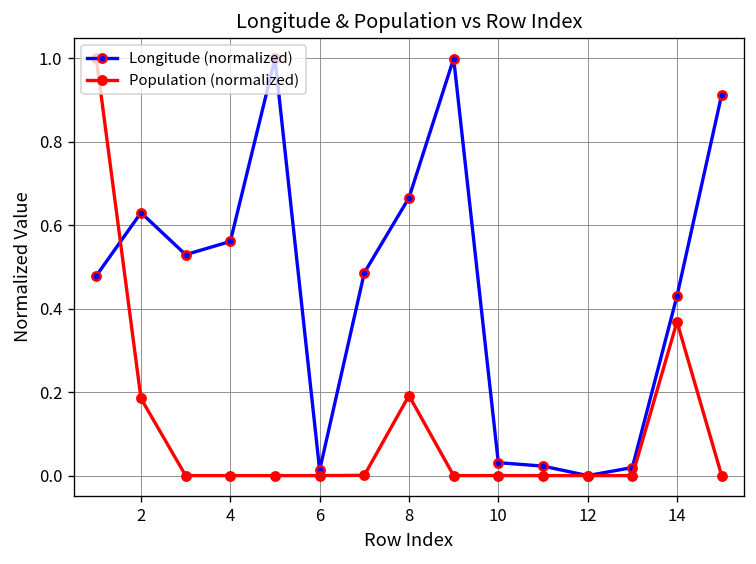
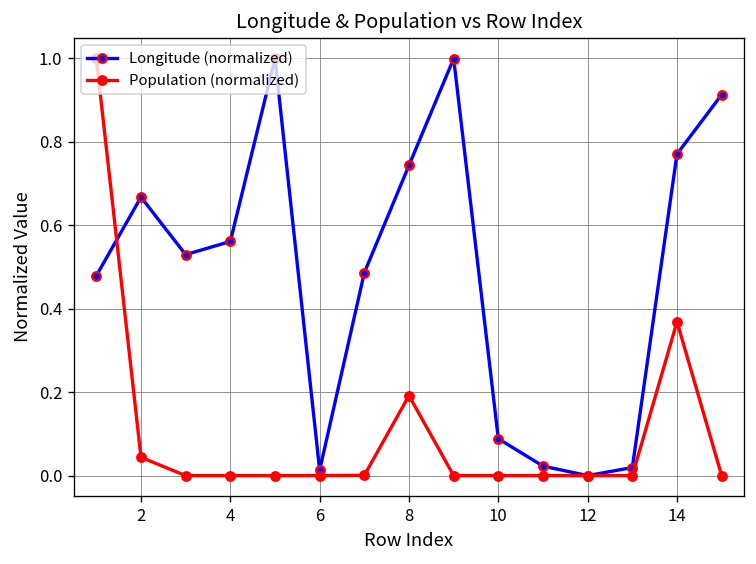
Longitude (normalized), 2: 0.63 -> 0.67
Population (normalized), 2: 0.18 -> 0.04
Longitude (normalized), 8: 0.67 -> 0.74
Longitude (normalized), 10: 0.03 -> 0.09
Longitude (normalized), 14: 0.43 -> 0.77
